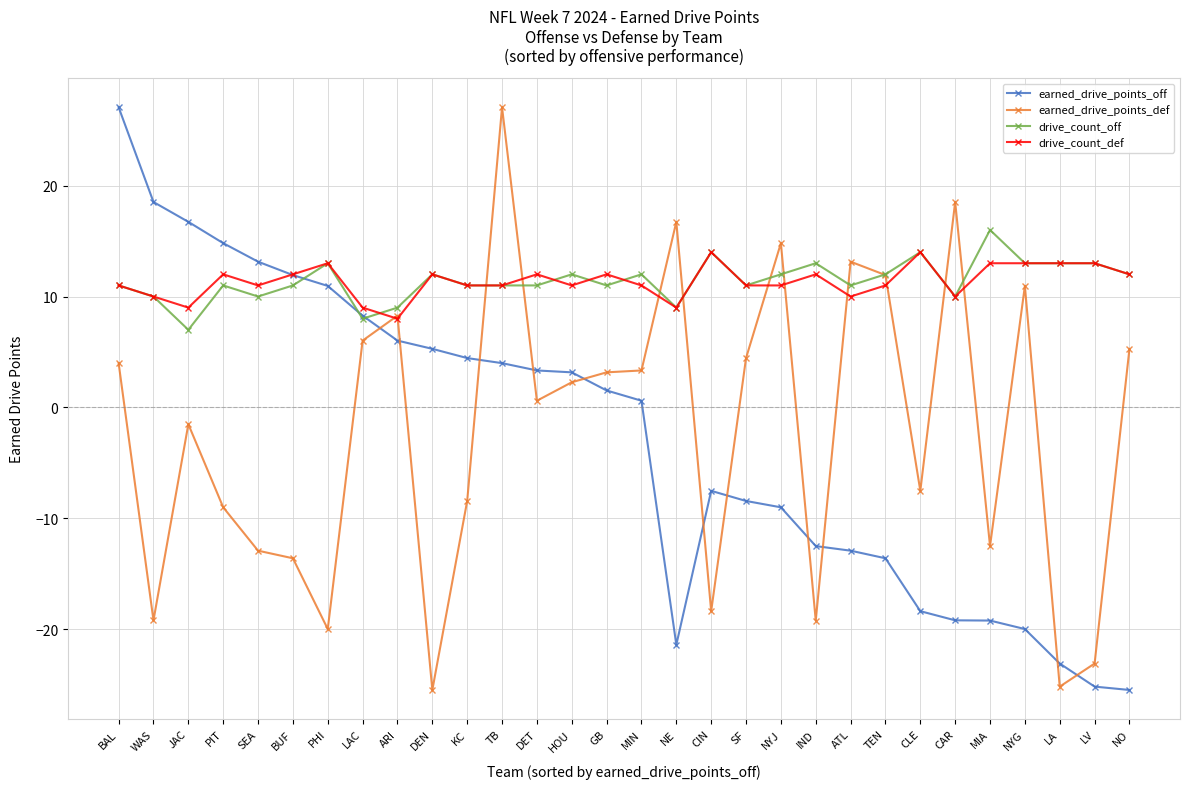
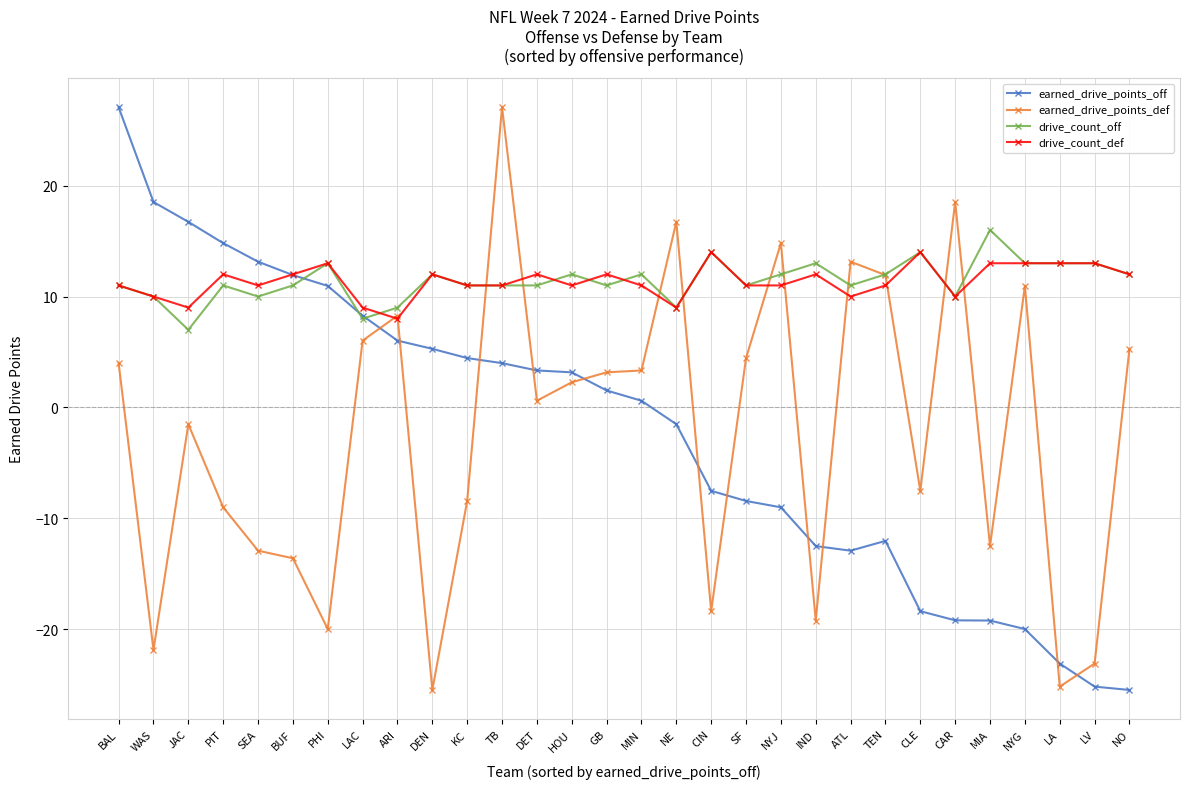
earned_drive_points_def, WAS: -19.2 -> -21.9
earned_drive_points_off, NE: -21.4 -> -1.5
earned_drive_points_off, TEN: -13.6 -> -12.0
